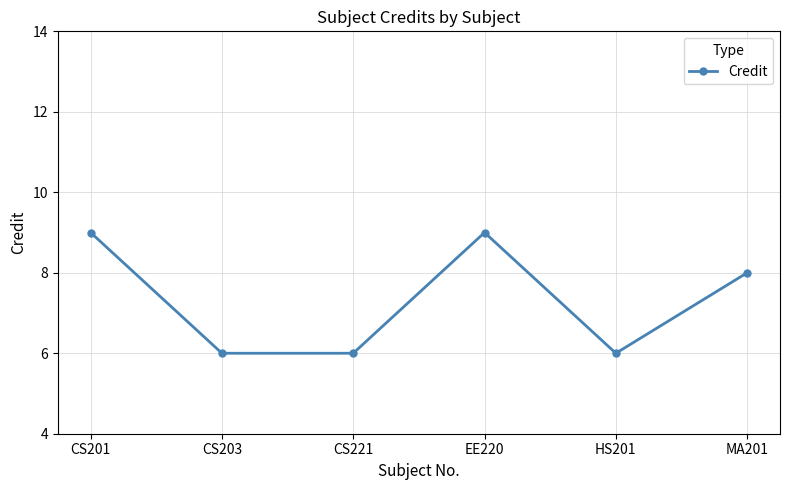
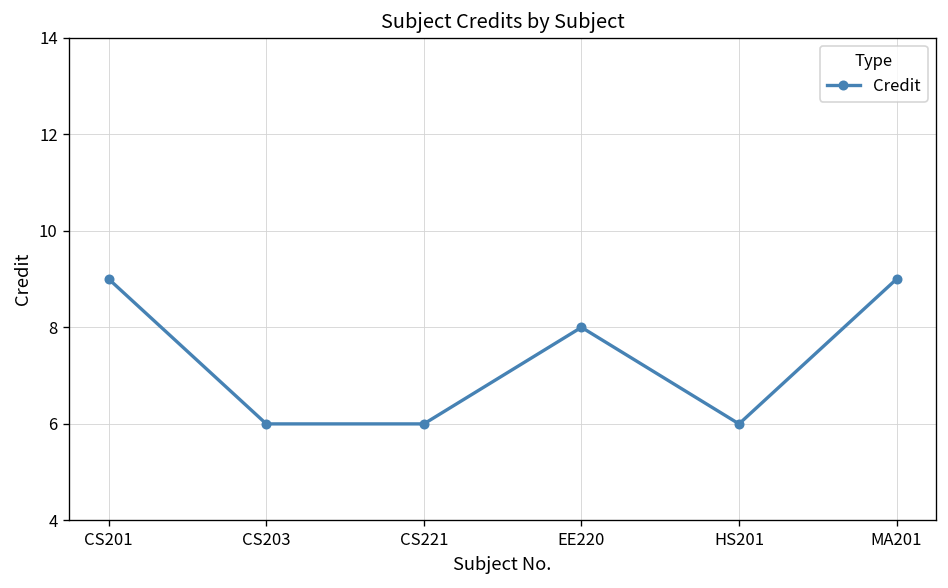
EE220: 9 -> 8
MA201: 8 -> 9
